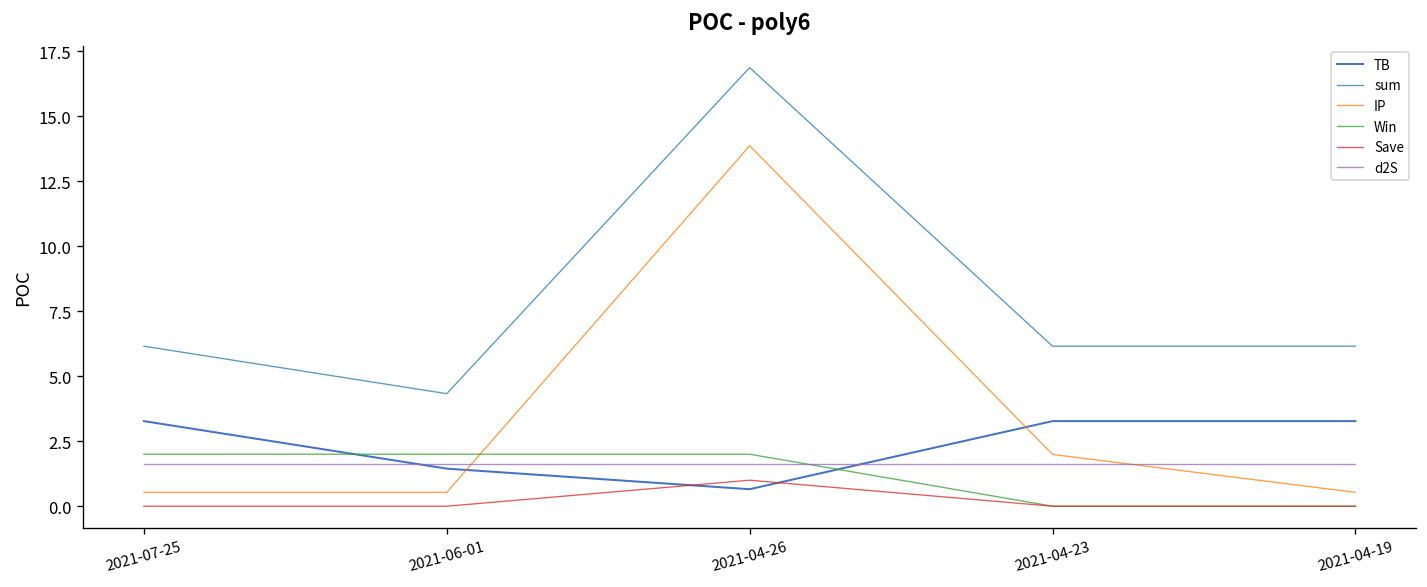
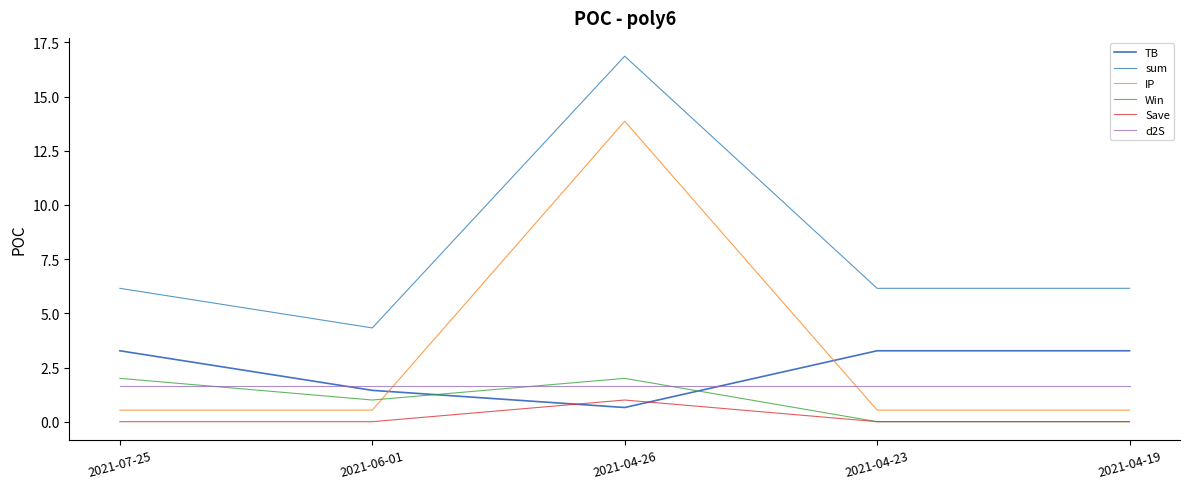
Win, 2021-06-01: 2 -> 1
IP, 2021-04-23: 2.0 -> 0.5
